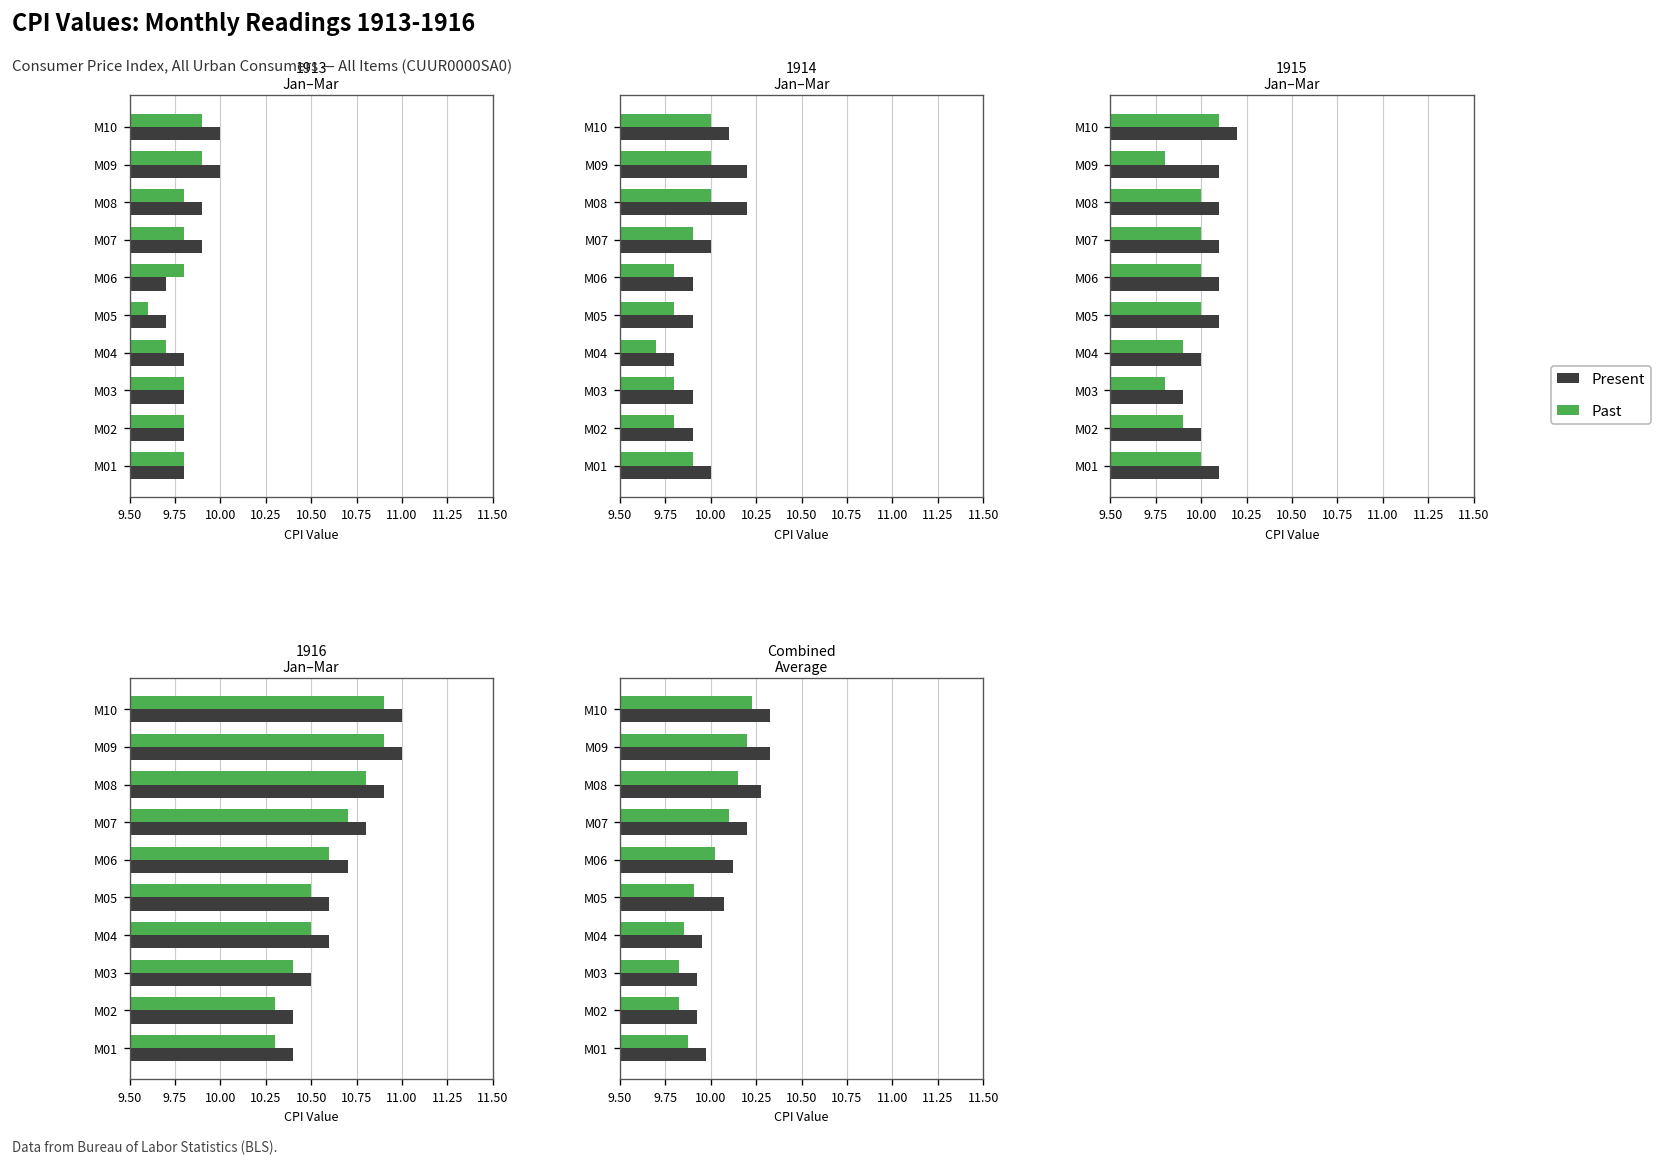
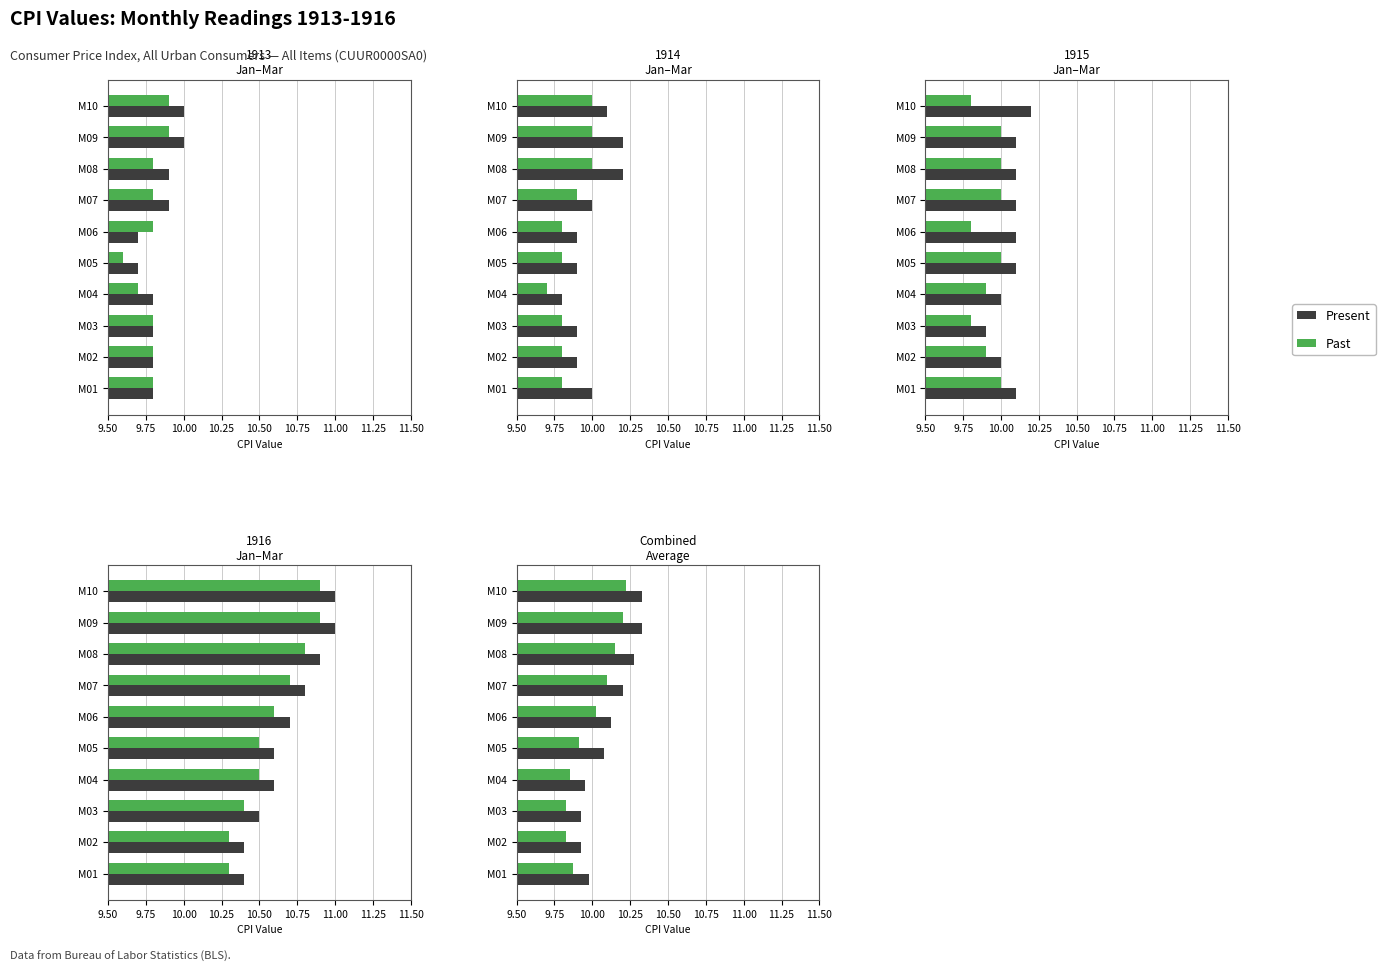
1914 Jan–Mar, Past, M01: 9.9 -> 9.8
1915 Jan–Mar, Past, M10: 10.1 -> 9.8
1915 Jan–Mar, Past, M09: 9.8 -> 10.0
1915 Jan–Mar, Past, M06: 10.0 -> 9.8
